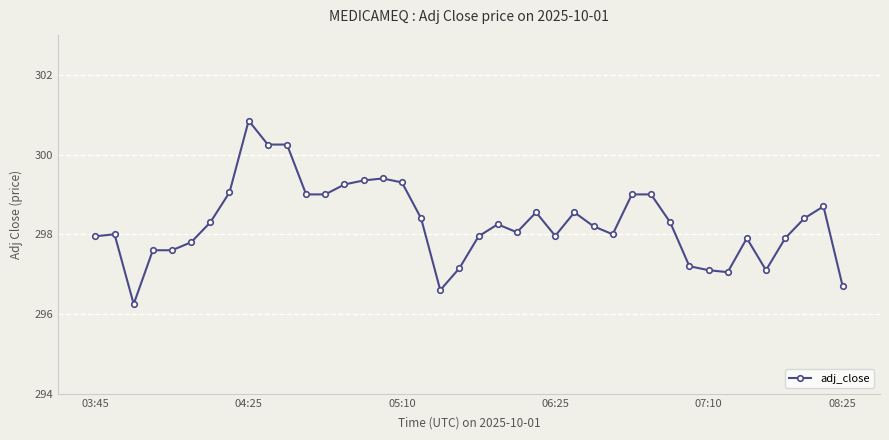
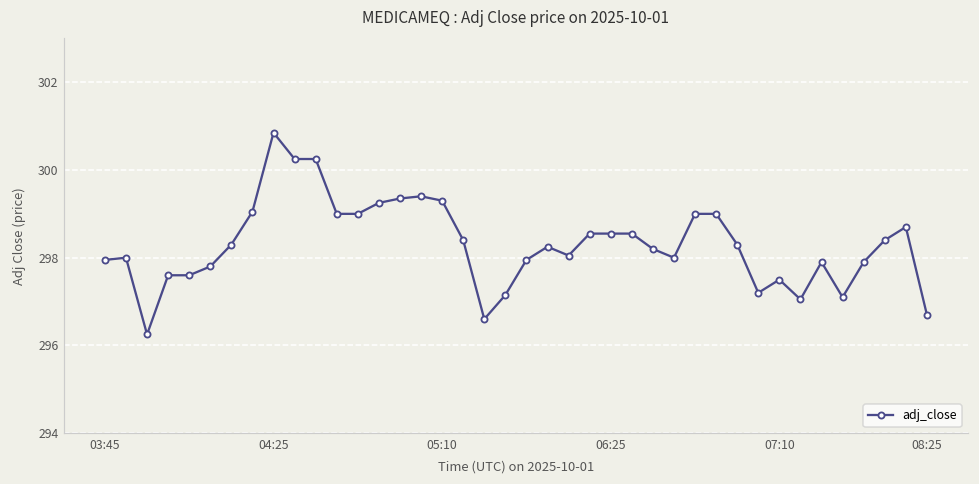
06:25: 298.0 -> 298.6
07:10: 297.1 -> 297.5
